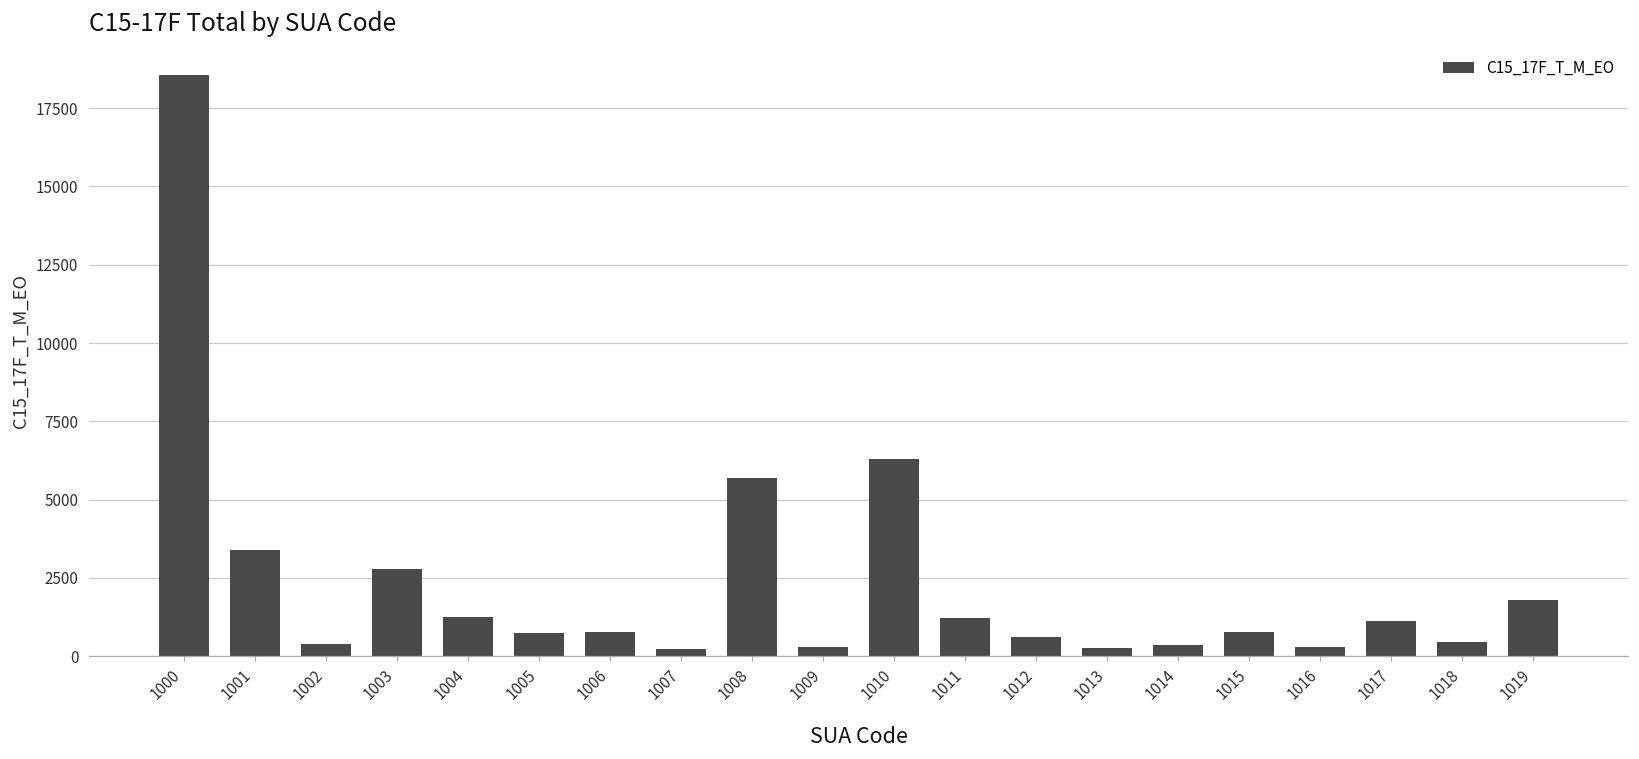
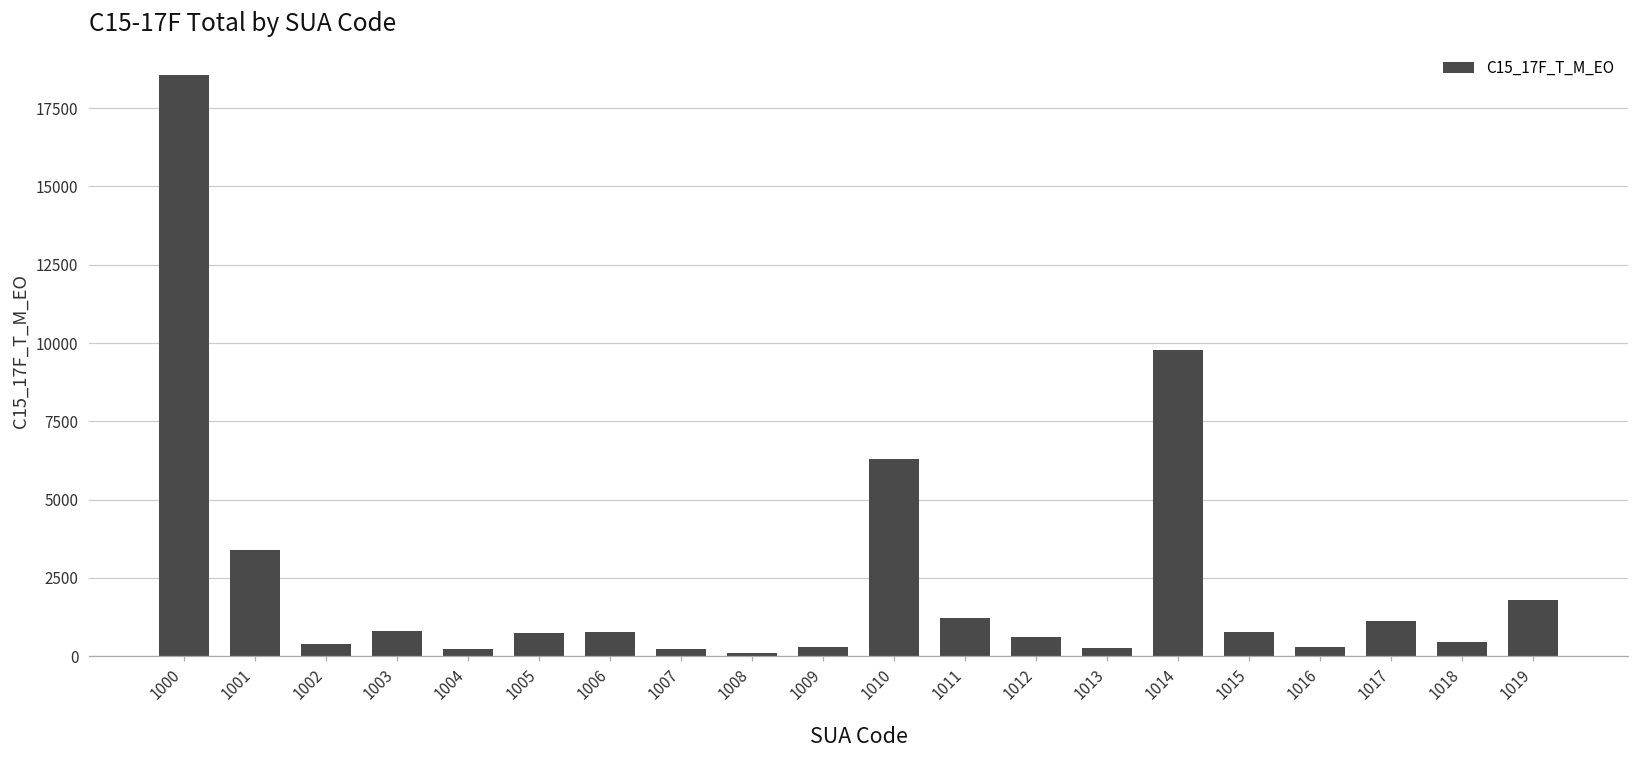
1003: 2800 -> 800
1004: 1300 -> 200
1008: 5700 -> 100
1014: 400 -> 9800
